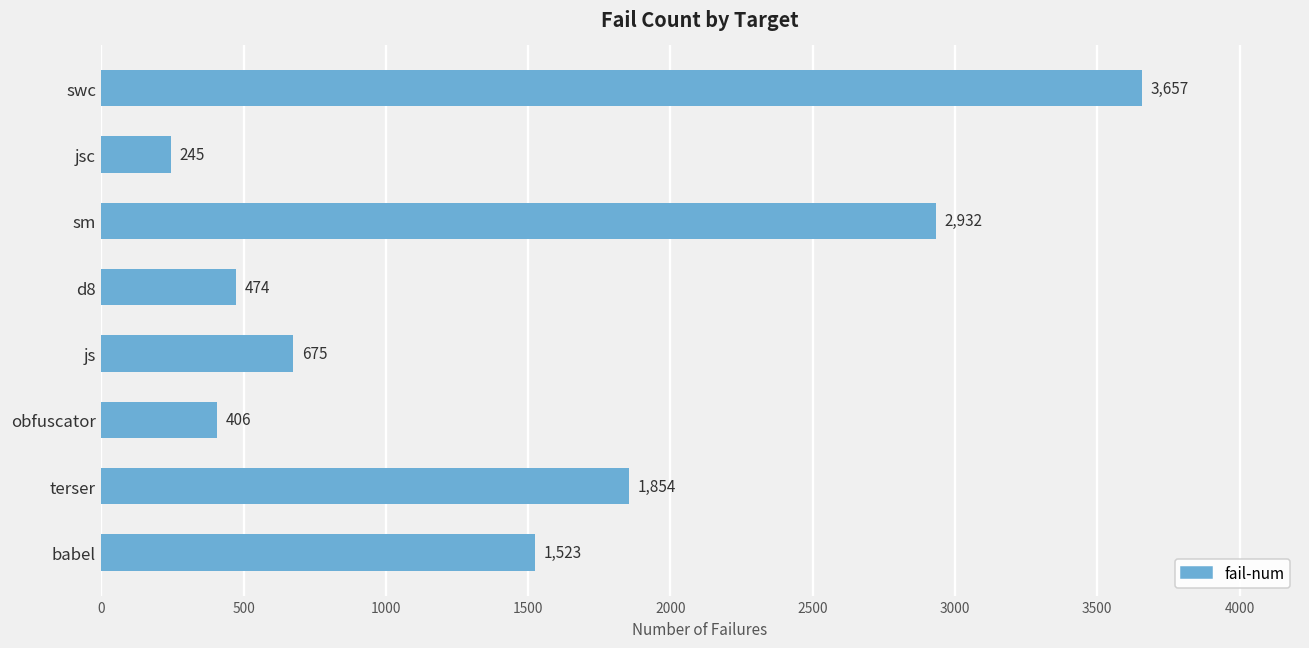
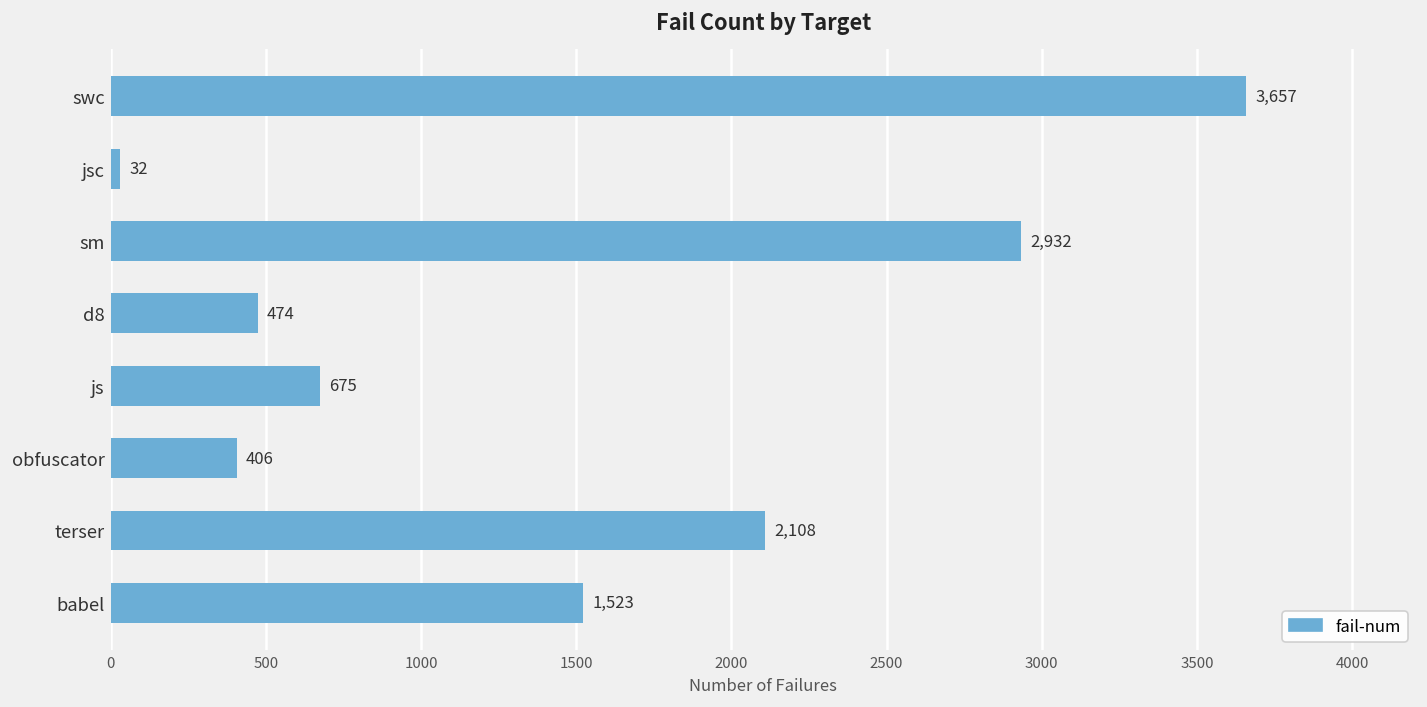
jsc: 245 -> 32
terser: 1,854 -> 2,108
